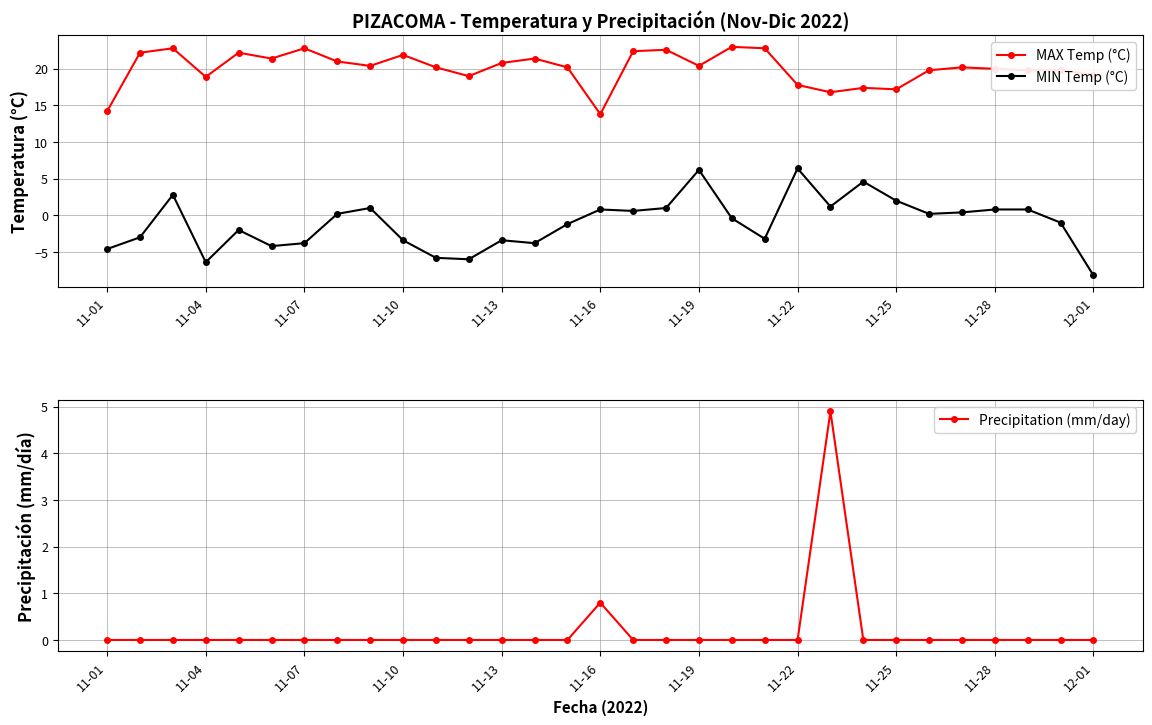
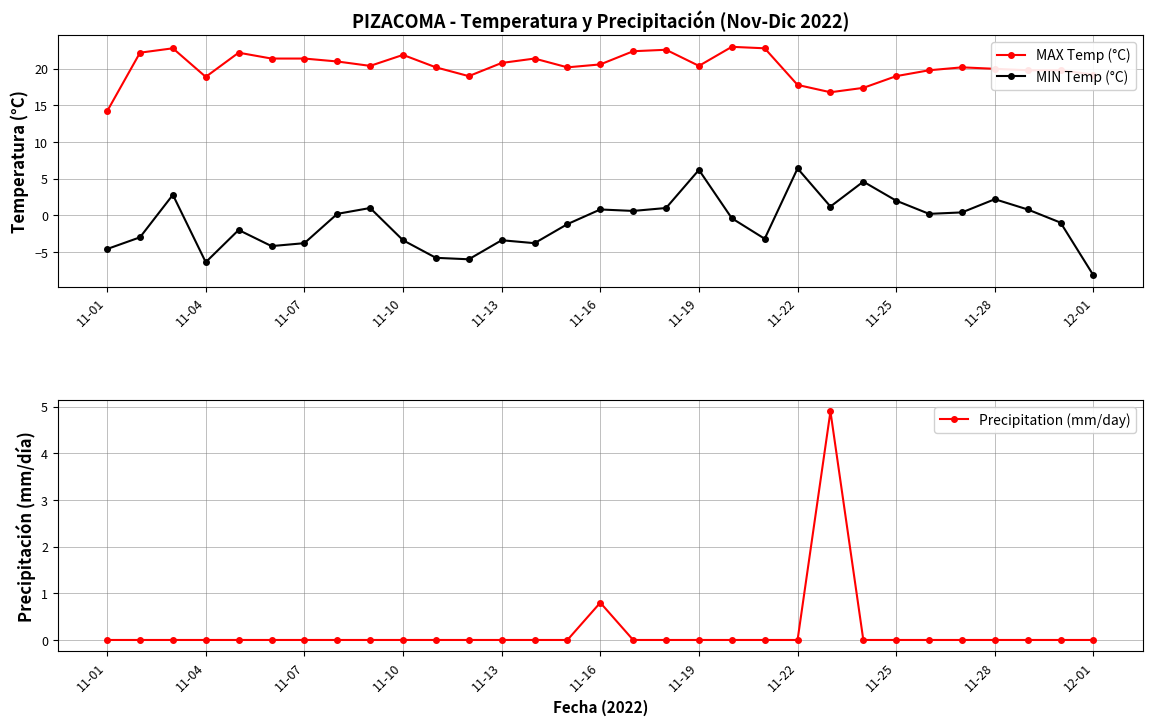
PIZACOMA - Temperatura y Precipitación (Nov-Dic 2022), MAX Temp (°C), 11-07: 23 -> 21
PIZACOMA - Temperatura y Precipitación (Nov-Dic 2022), MAX Temp (°C), 11-16: 14 -> 21
PIZACOMA - Temperatura y Precipitación (Nov-Dic 2022), MAX Temp (°C), 11-25: 17 -> 19
PIZACOMA - Temperatura y Precipitación (Nov-Dic 2022), MIN Temp (°C), 11-28: 1 -> 2
